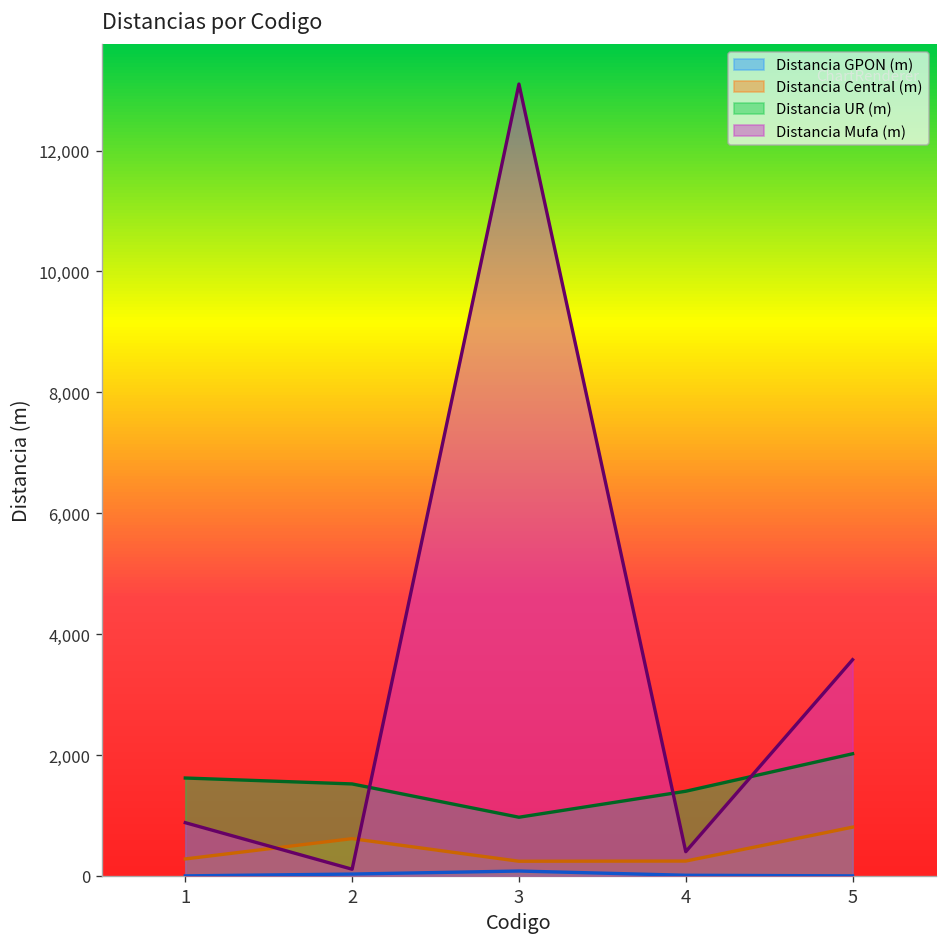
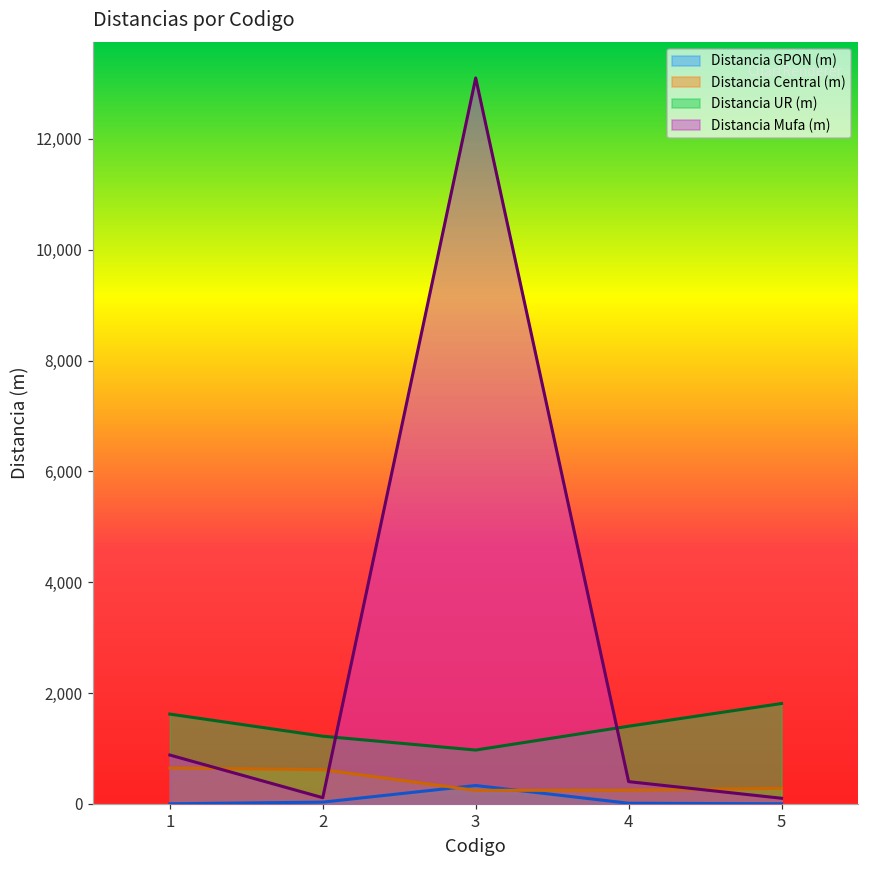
Distancia Central (m), 1: 300 -> 600
Distancia UR (m), 2: 1,500 -> 1,200
Distancia GPON (m), 3: 100 -> 300
Distancia Central (m), 5: 800 -> 300
Distancia UR (m), 5: 2,000 -> 1,800
Distancia Mufa (m), 5: 3,600 -> 100
